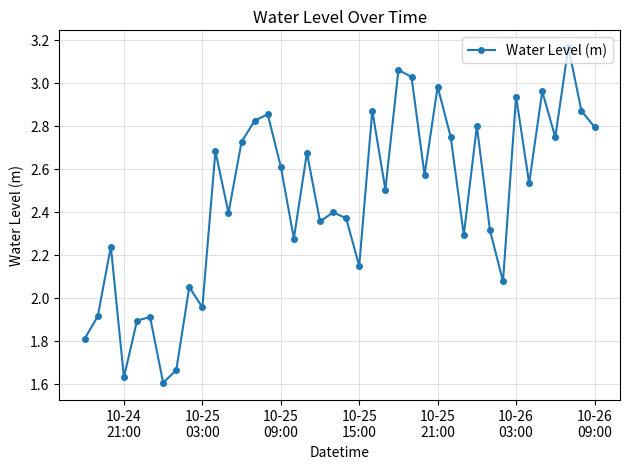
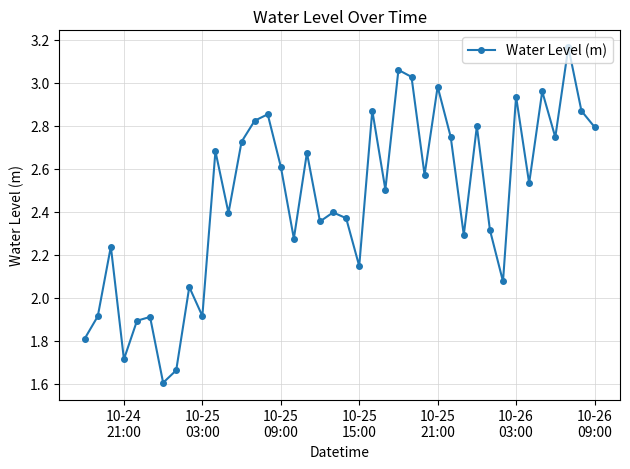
10-24 21:00: 1.63 -> 1.71
10-25 03:00: 1.96 -> 1.92
